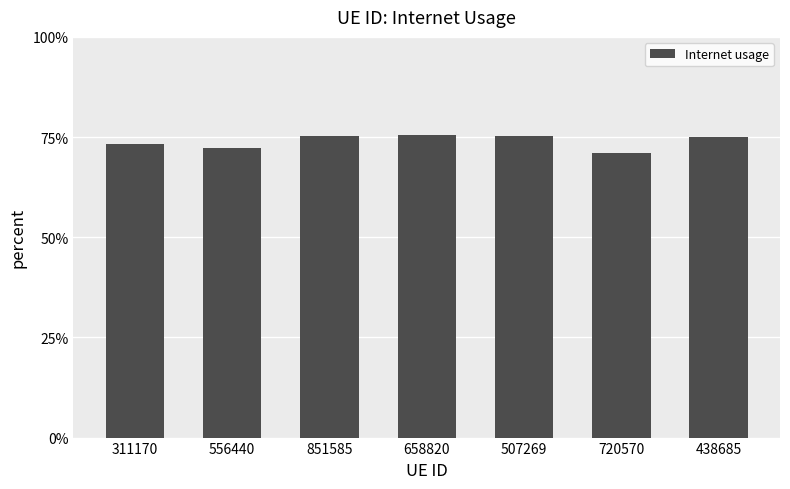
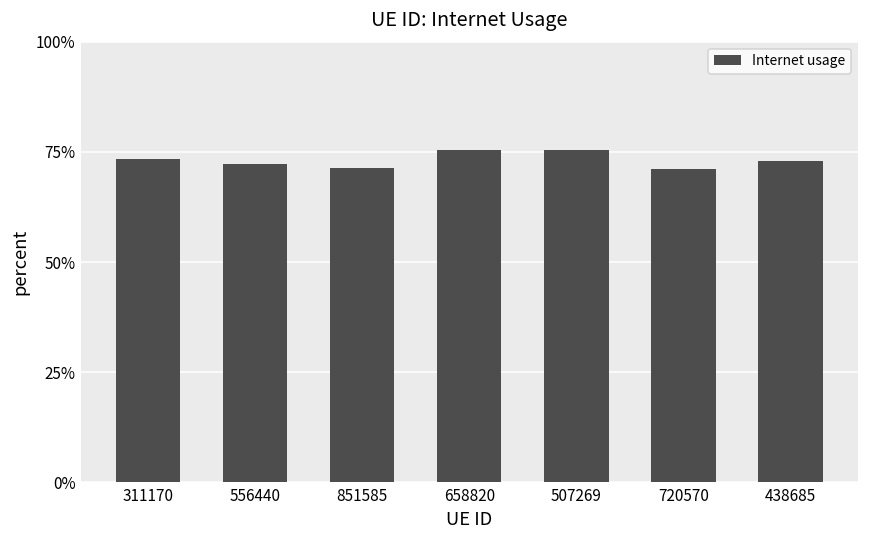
851585: 75% -> 71%
438685: 75% -> 73%
